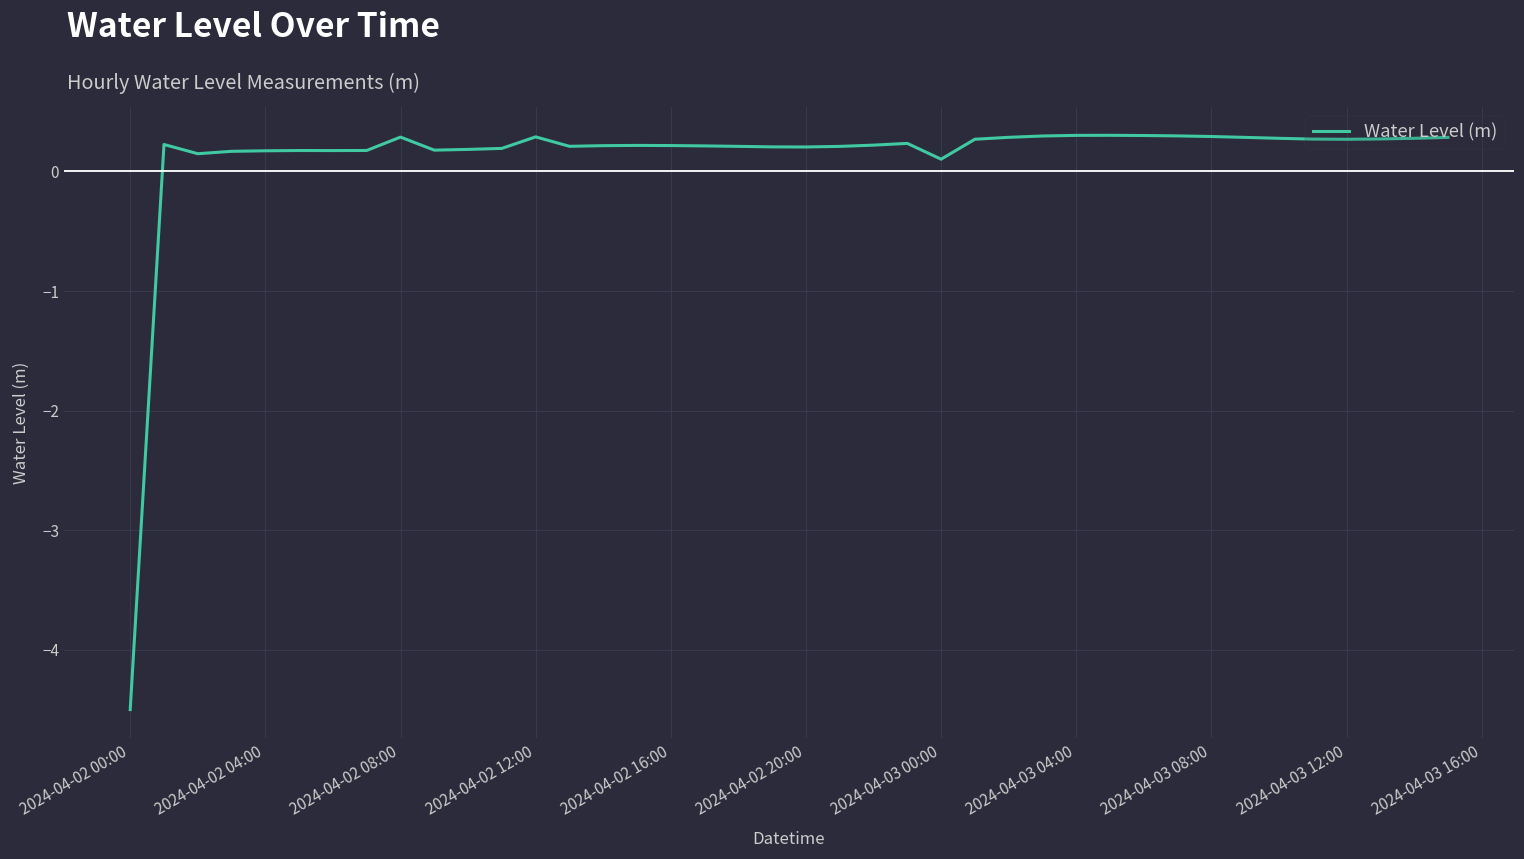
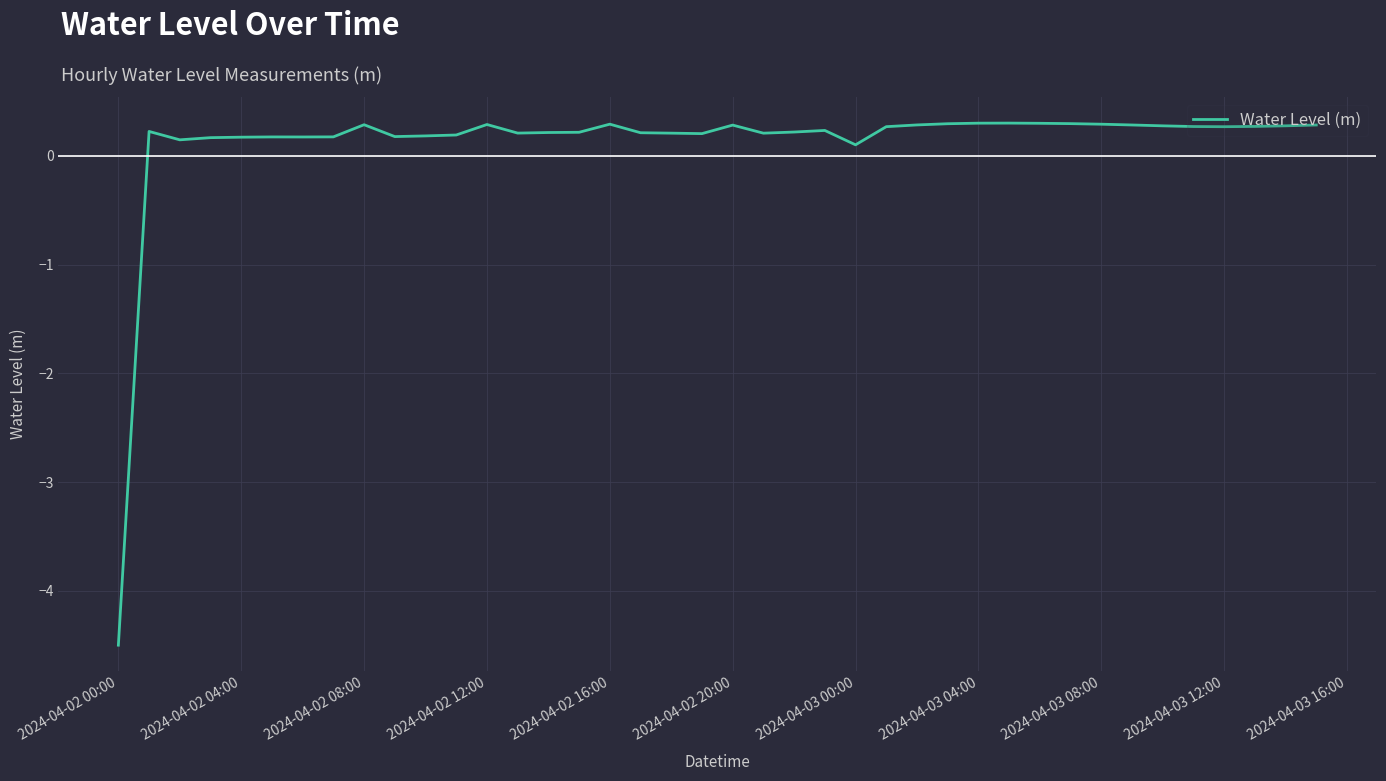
2024-04-02 16:00: 0.22 -> 0.29
2024-04-02 20:00: 0.20 -> 0.28
